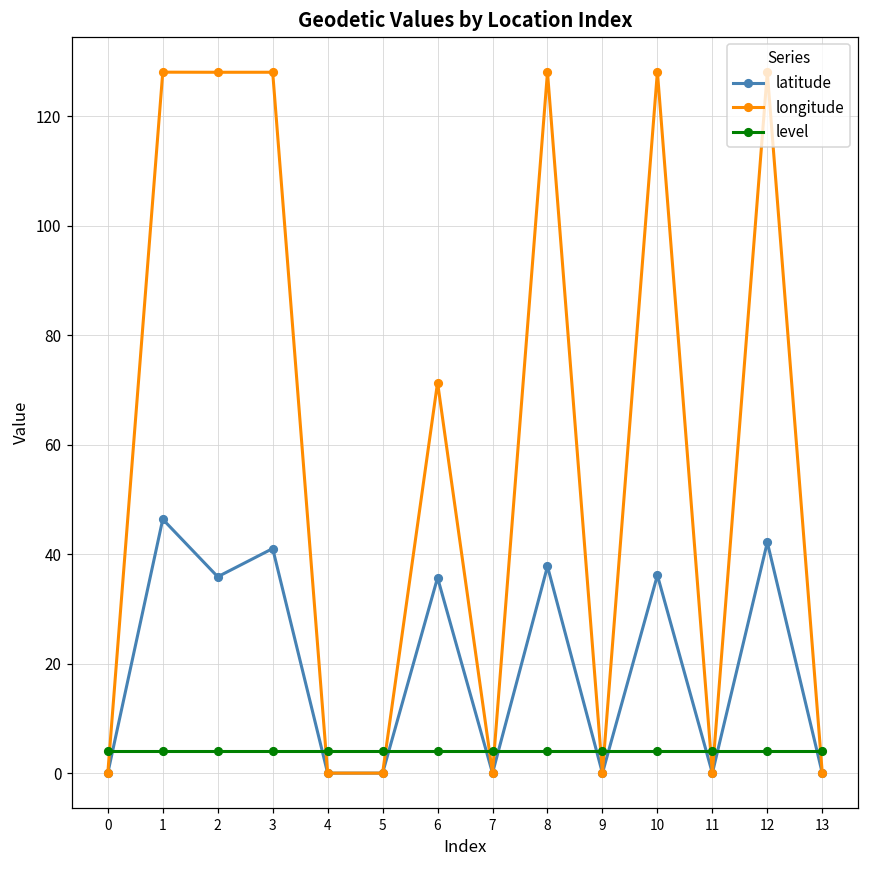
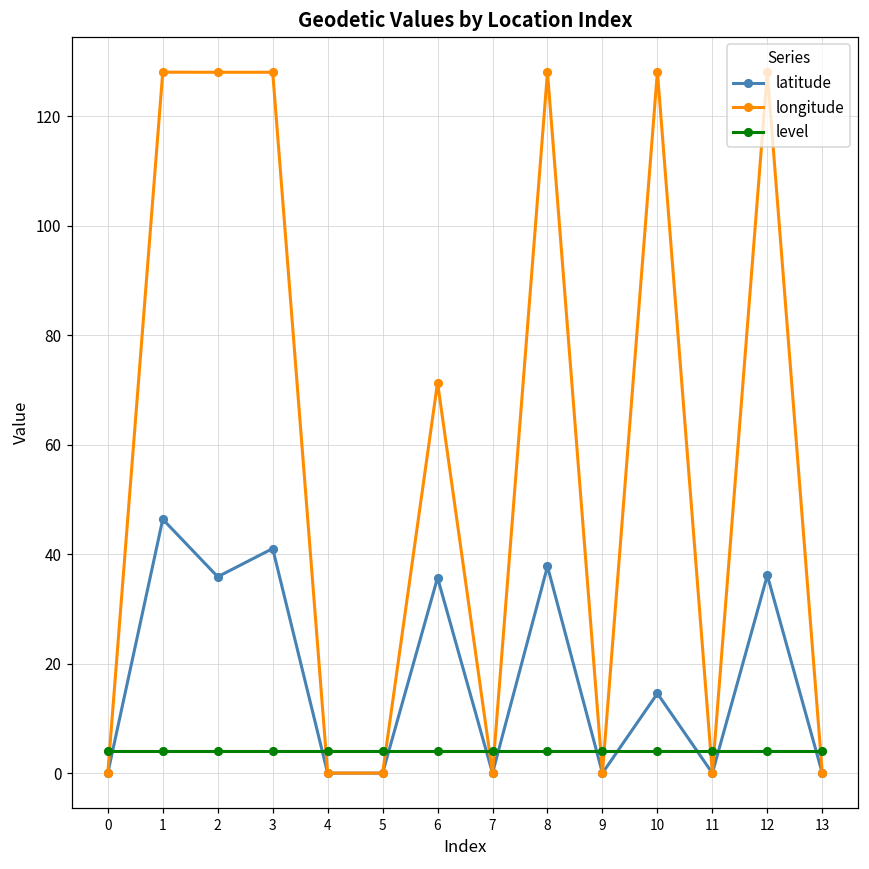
latitude, 10: 36 -> 15
latitude, 12: 42 -> 36
